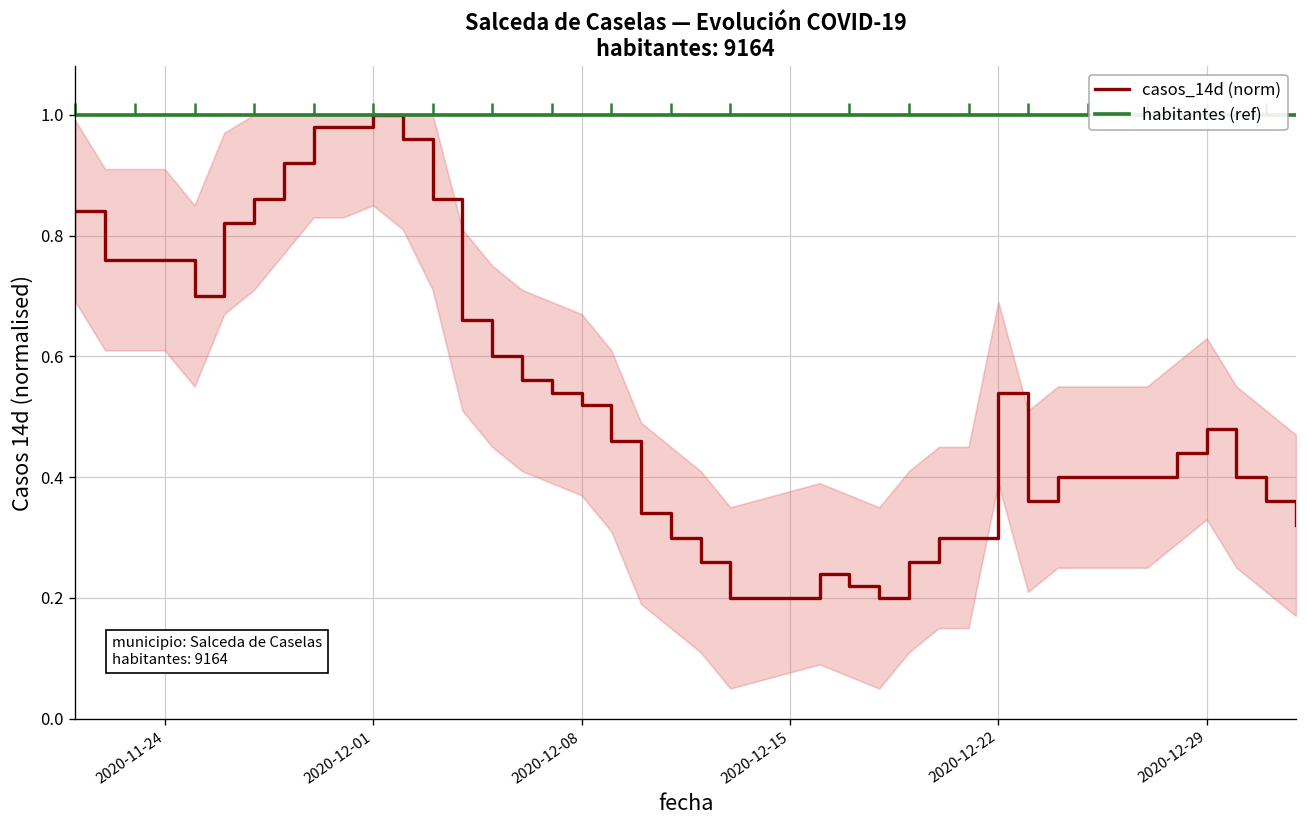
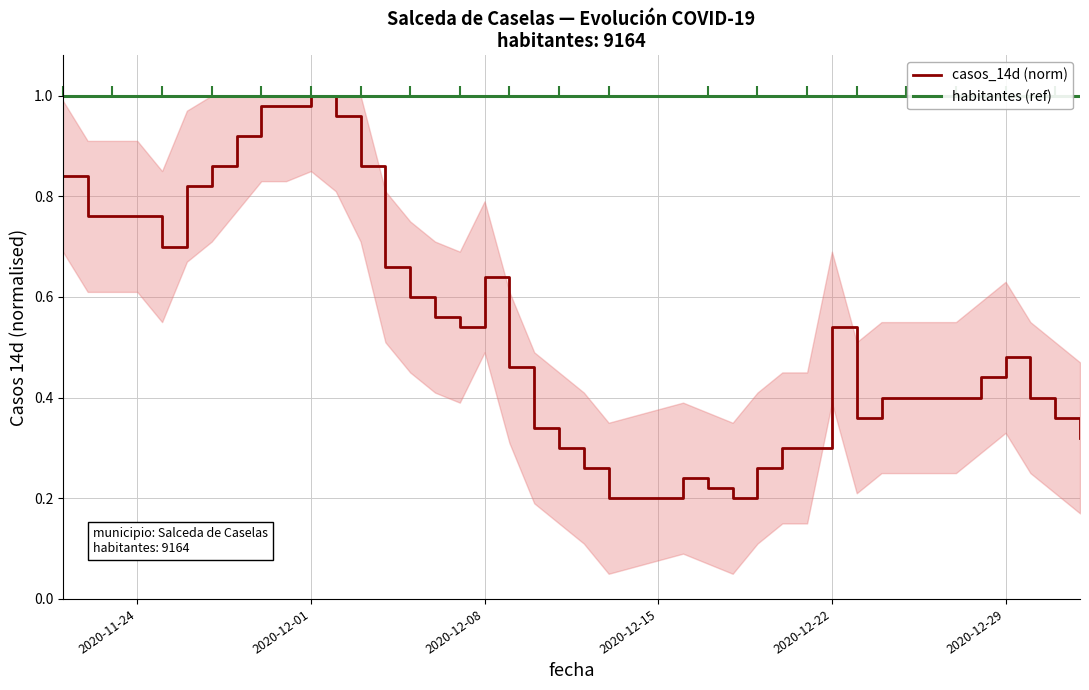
casos_14d (norm), 2020-12-08: 0.52 -> 0.64
